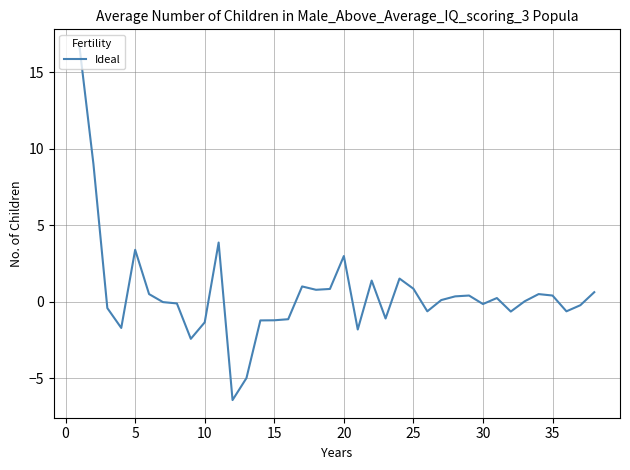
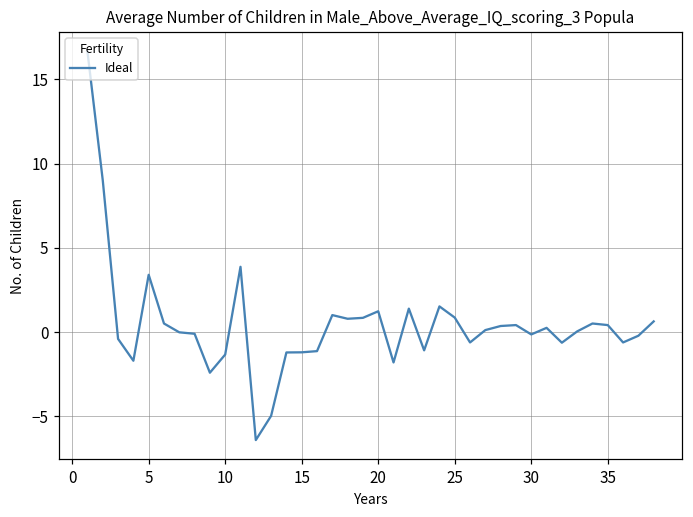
20: 3.0 -> 1.2
